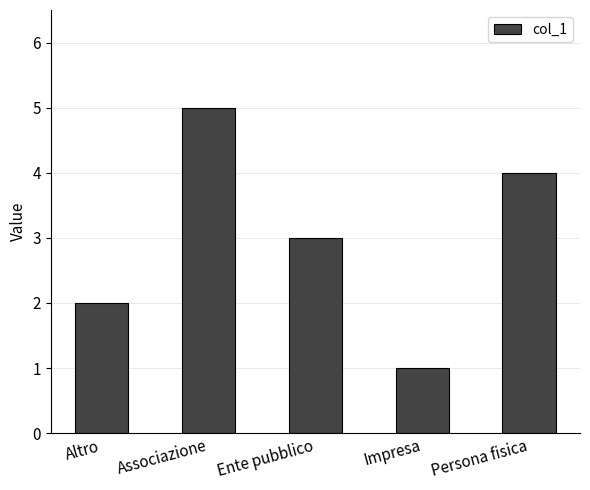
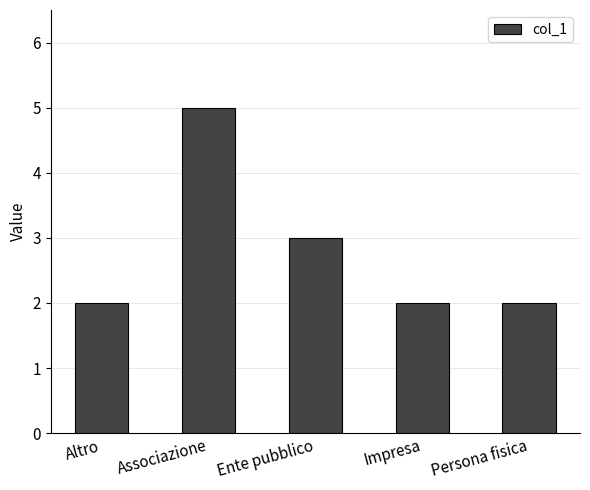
Impresa: 1 -> 2
Persona fisica: 4 -> 2
